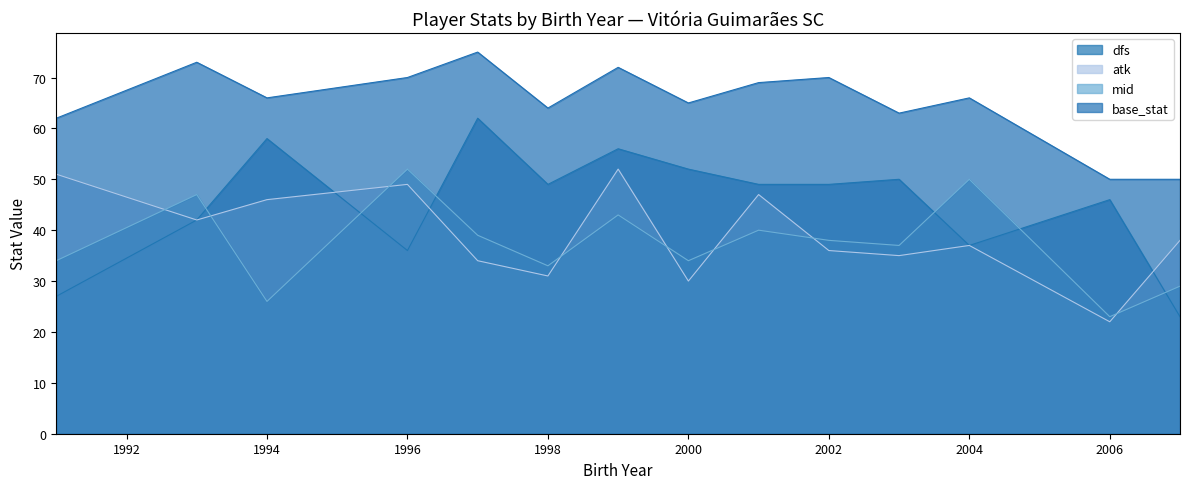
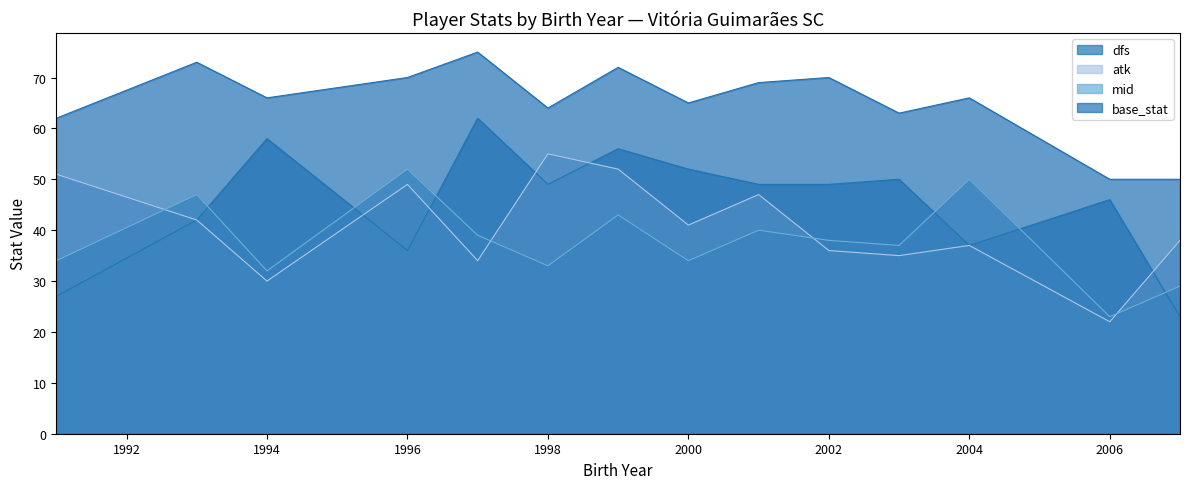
atk, 1994: 46 -> 30
mid, 1994: 26 -> 32
atk, 1998: 31 -> 55
atk, 2000: 30 -> 41
